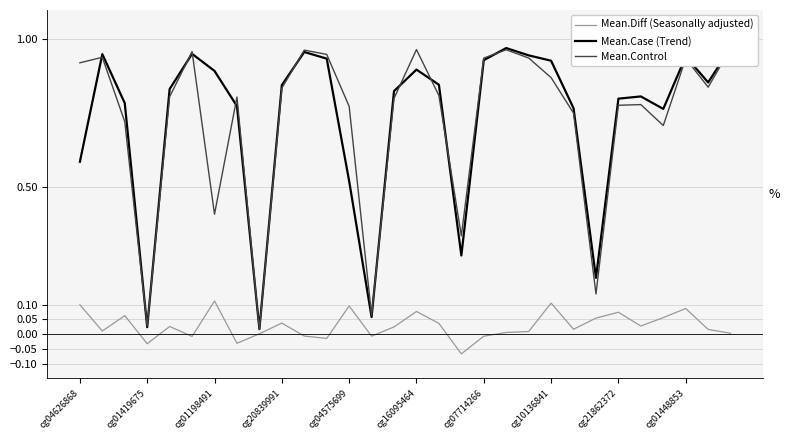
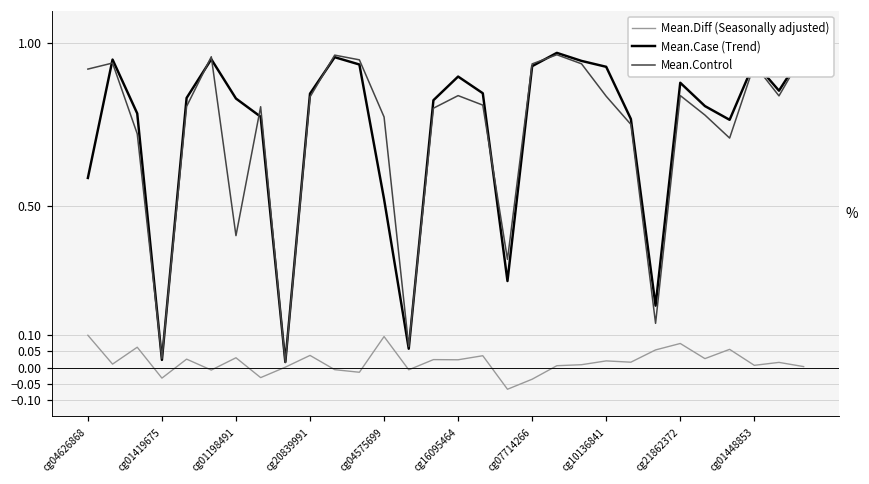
Mean.Diff (Seasonally adjusted), cg01198491: 0.11 -> 0.03
Mean.Case (Trend), cg01198491: 0.89 -> 0.83
Mean.Diff (Seasonally adjusted), cg16095464: 0.08 -> 0.02
Mean.Control, cg16095464: 0.97 -> 0.84
Mean.Diff (Seasonally adjusted), cg07714266: -0.01 -> -0.04
Mean.Diff (Seasonally adjusted), cg10136841: 0.11 -> 0.02
Mean.Control, cg10136841: 0.87 -> 0.84
Mean.Case (Trend), cg21862372: 0.80 -> 0.88
Mean.Control, cg21862372: 0.78 -> 0.84
Mean.Diff (Seasonally adjusted), cg01448853: 0.09 -> 0.01
